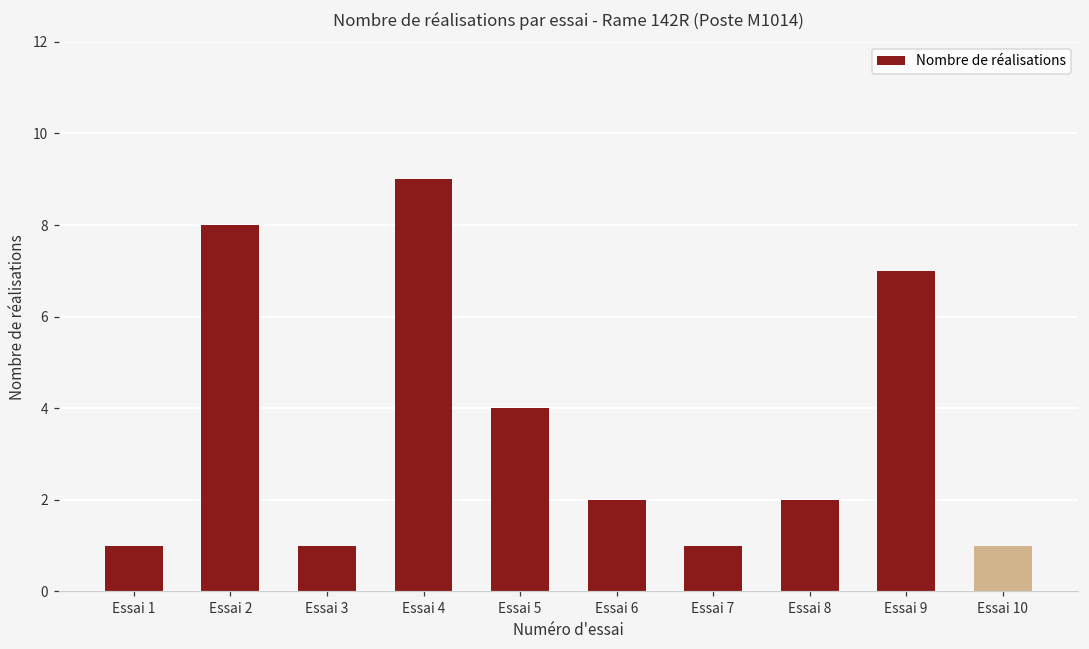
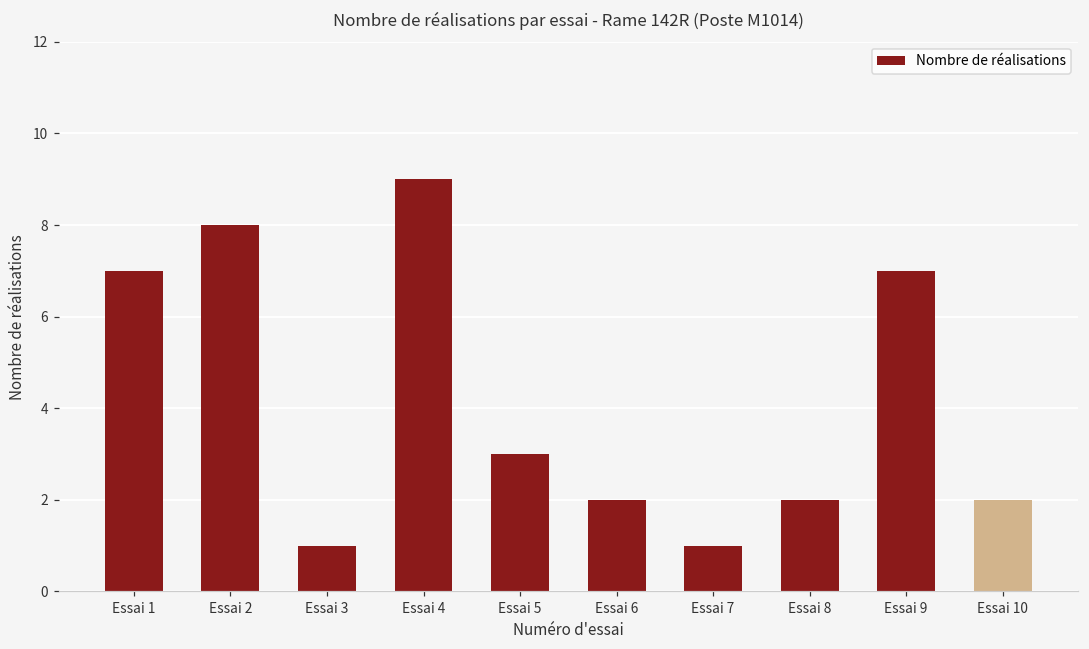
Essai 1: 1 -> 7
Essai 5: 4 -> 3
Essai 10: 1 -> 2
